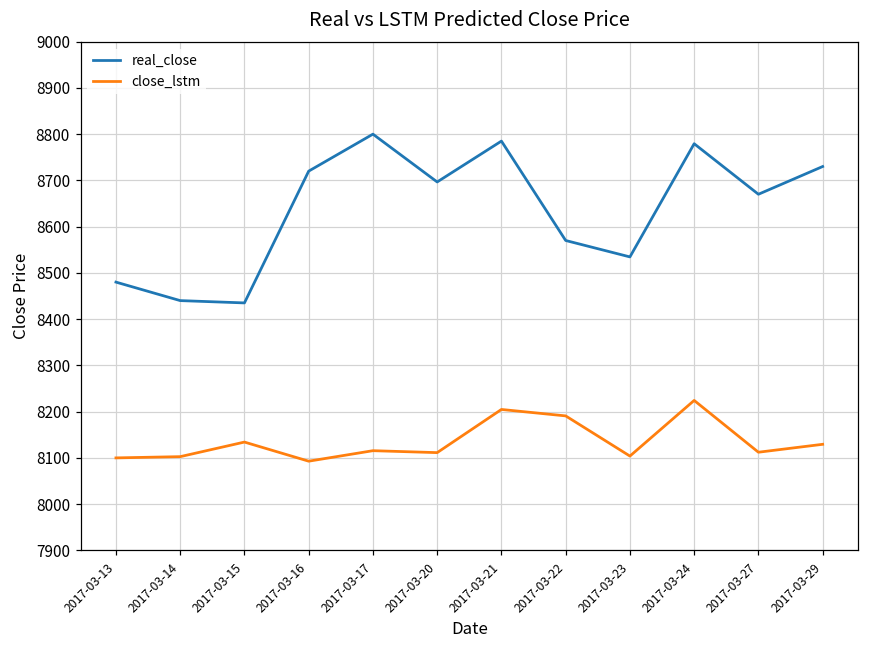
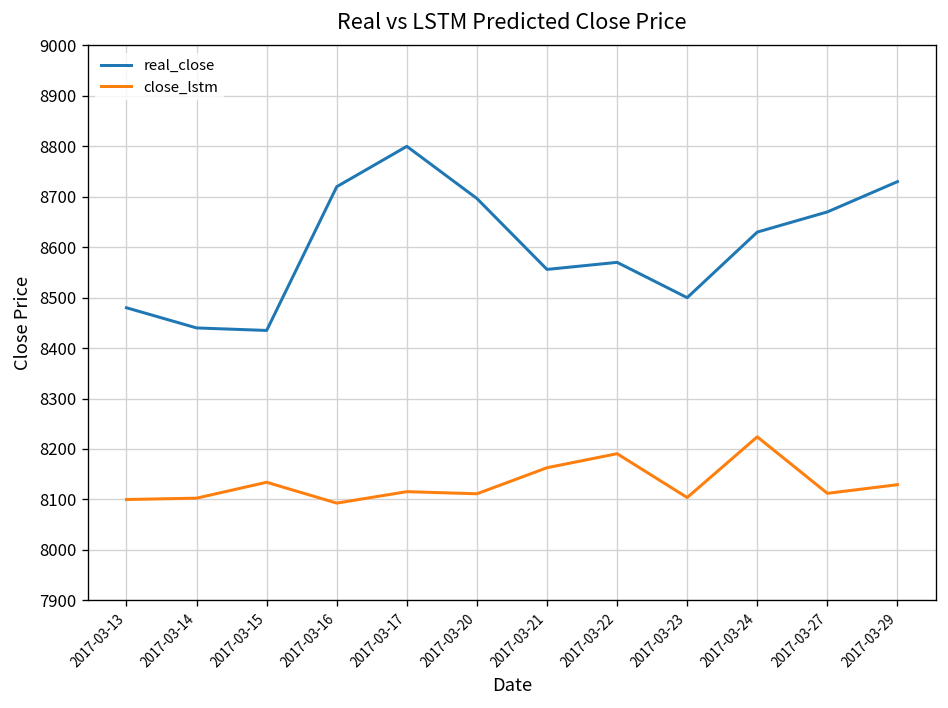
real_close, 2017-03-21: 8790 -> 8560
close_lstm, 2017-03-21: 8200 -> 8160
real_close, 2017-03-23: 8530 -> 8500
real_close, 2017-03-24: 8780 -> 8630
